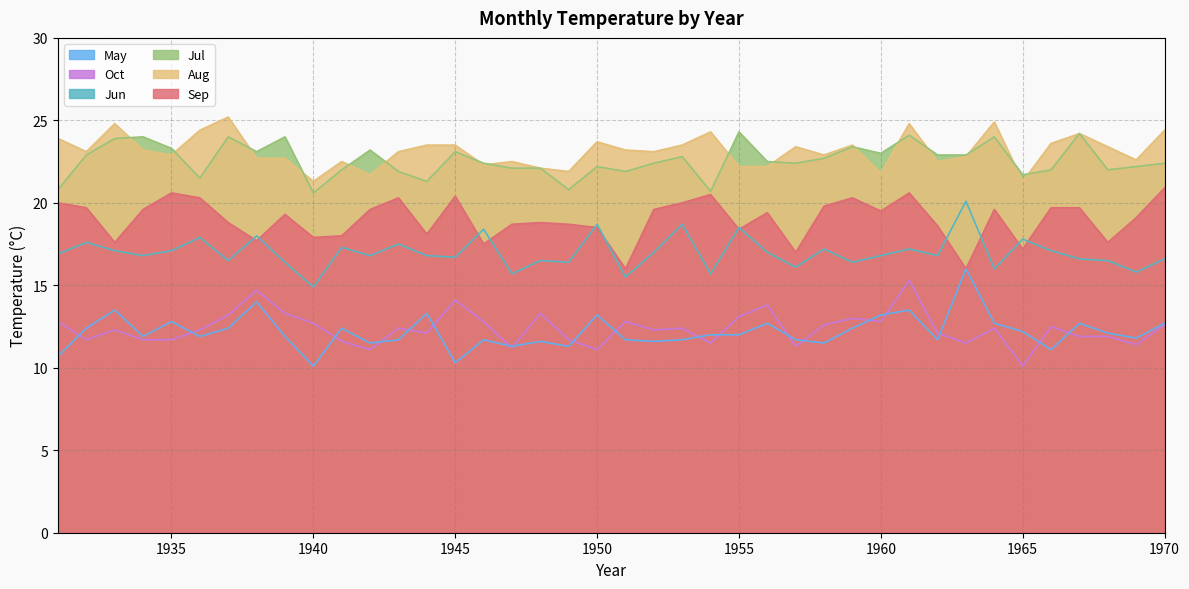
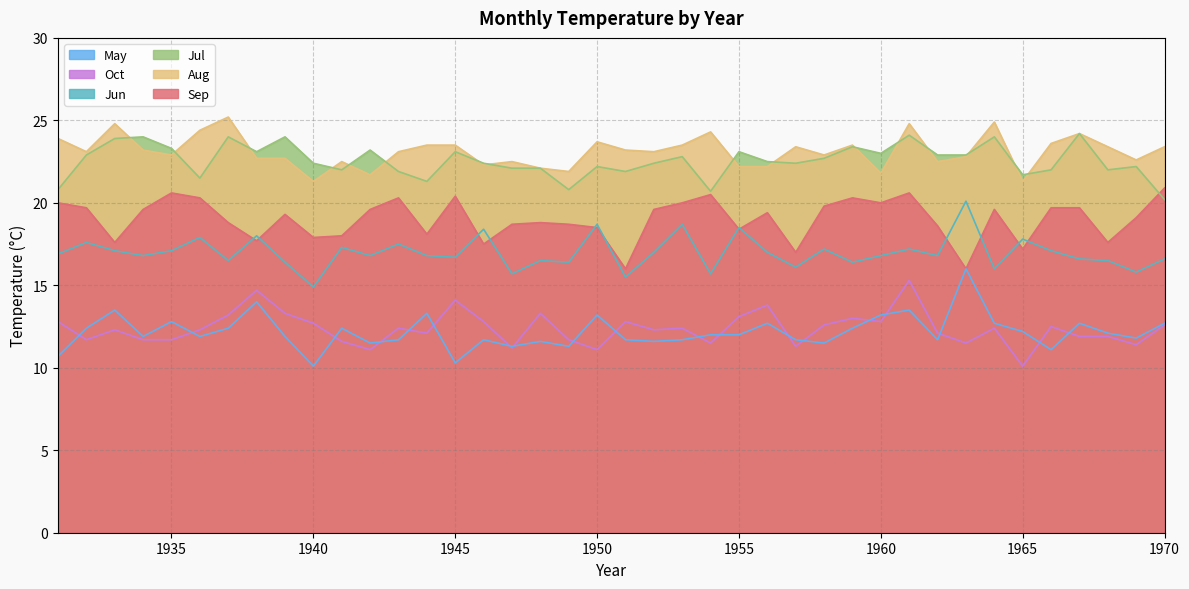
Jul, 1940: 20.6 -> 22.4
Jul, 1955: 24.3 -> 23.1
Sep, 1960: 19.5 -> 20.0
Jul, 1970: 22.4 -> 20.2
Aug, 1970: 24.4 -> 23.4
